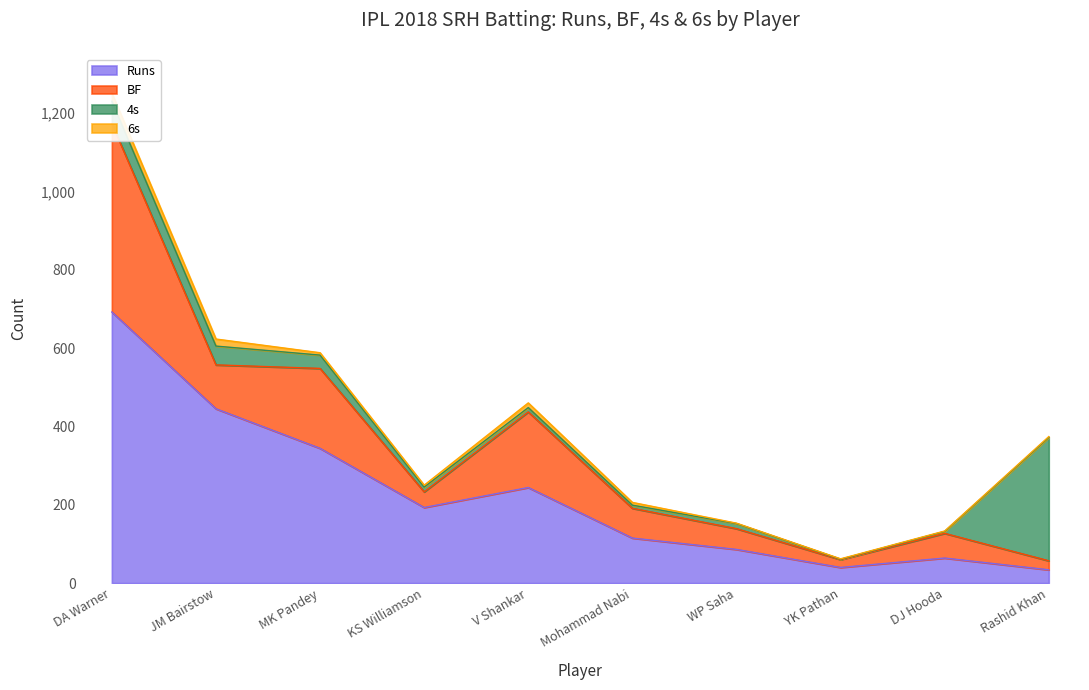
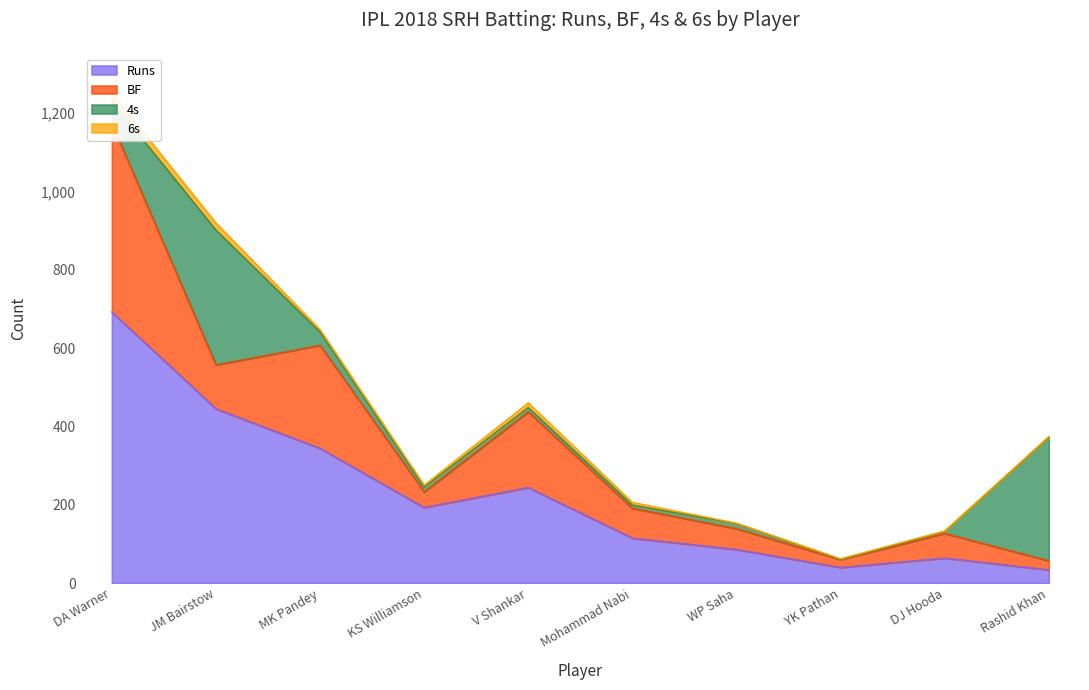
4s, JM Bairstow: 50 -> 340
BF, MK Pandey: 200 -> 260
